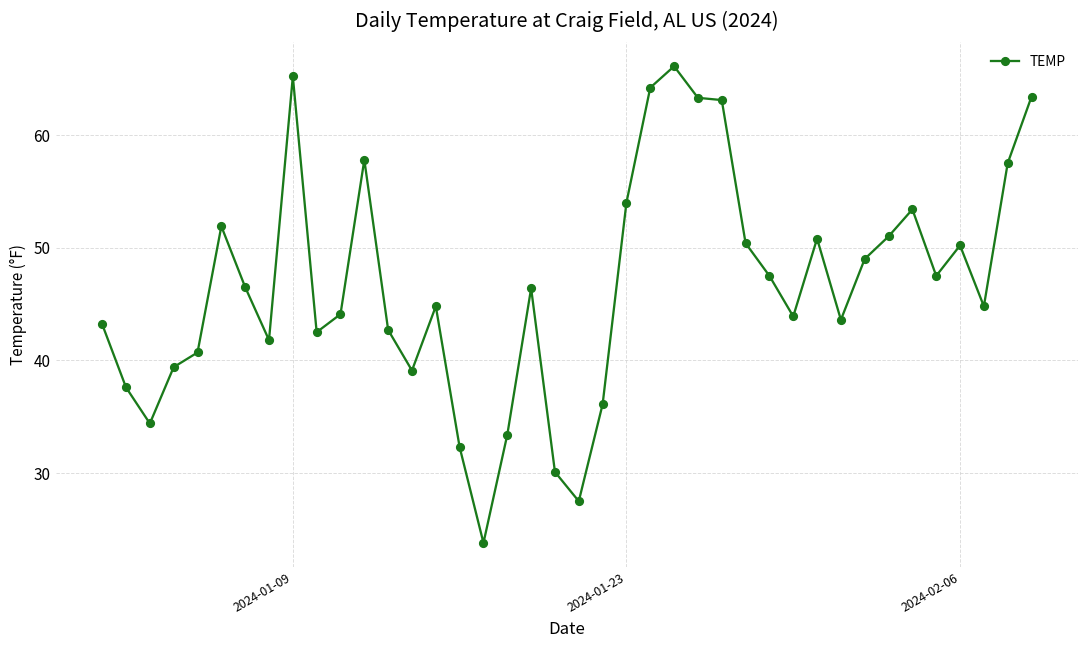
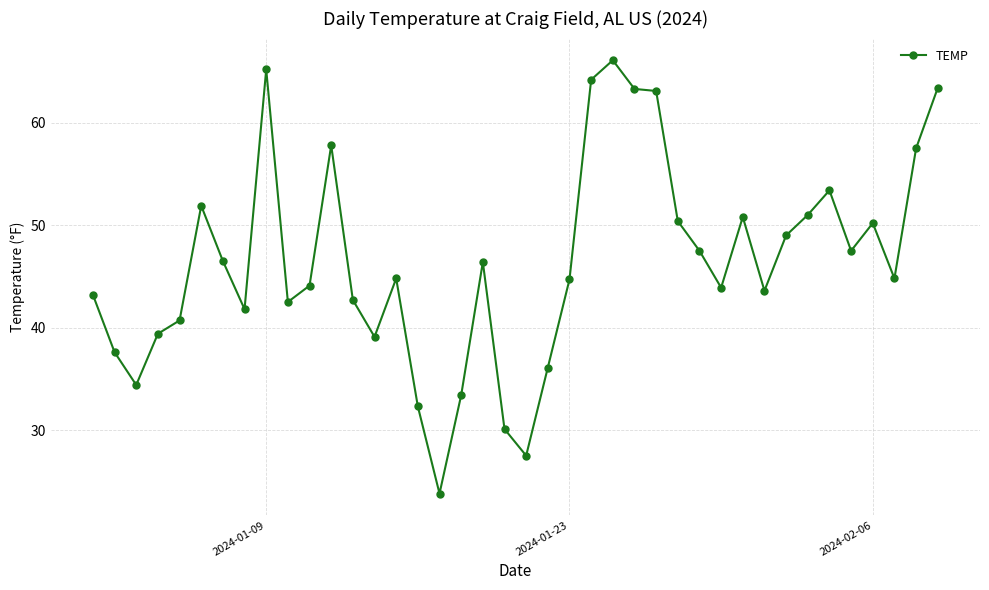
2024-01-23: 54.0 -> 44.7
